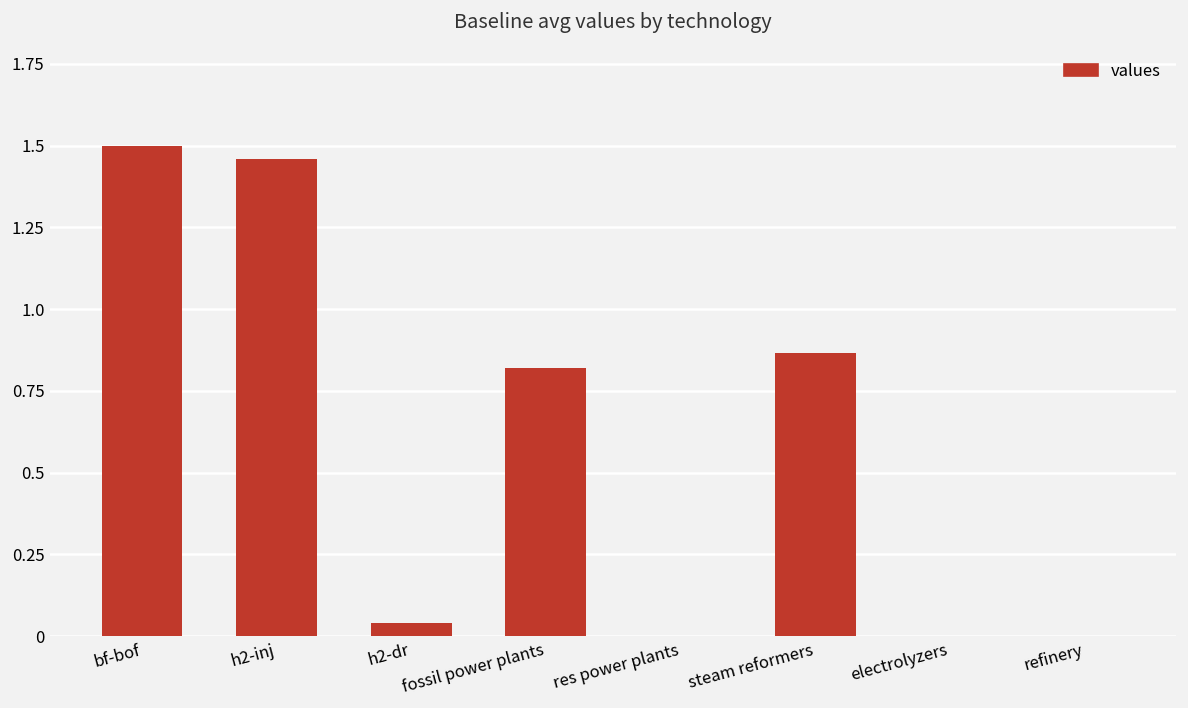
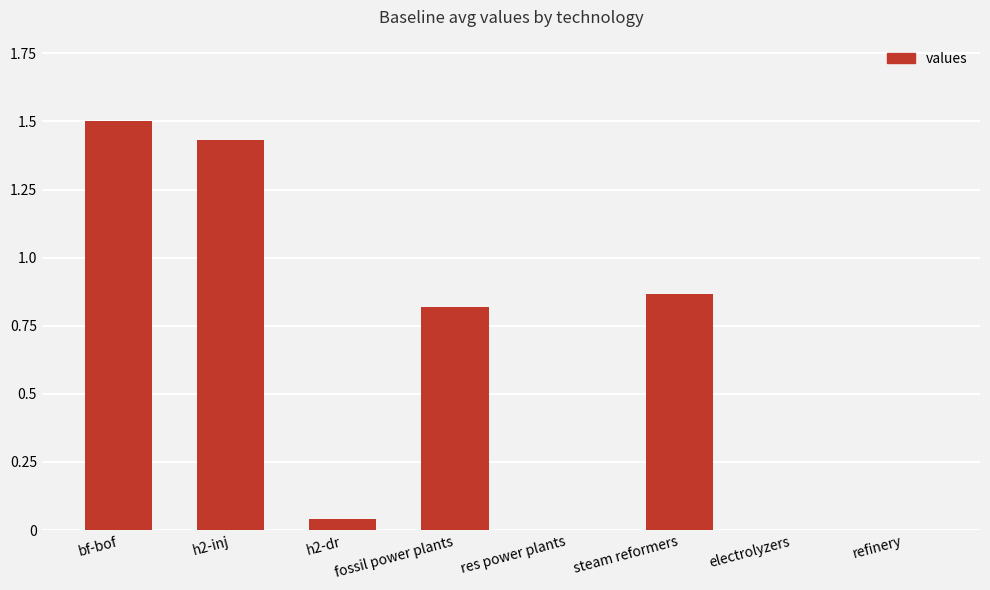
h2-inj: 1.46 -> 1.43
